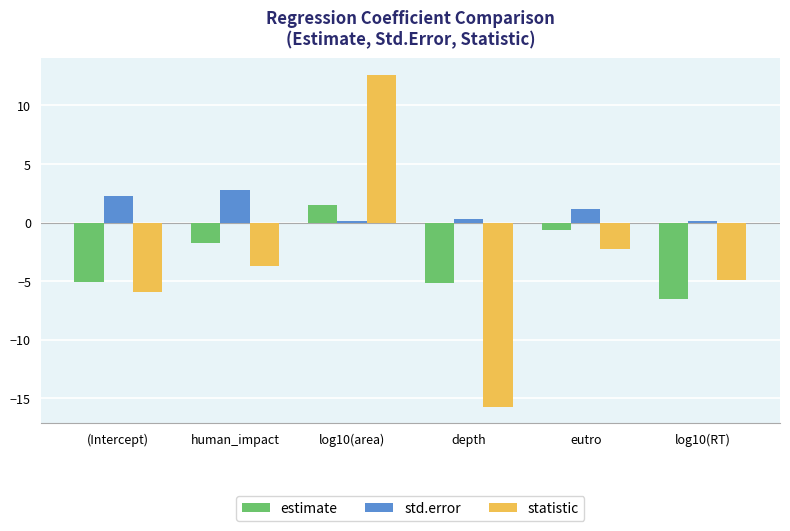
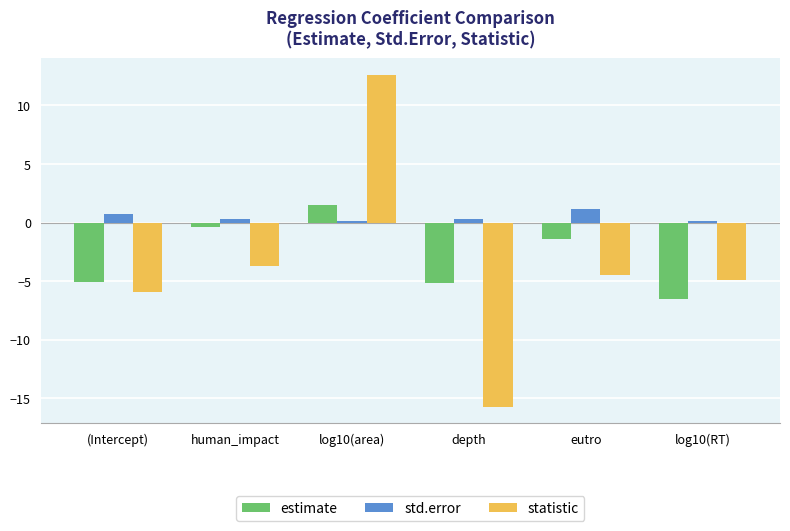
std.error, (Intercept): 2.3 -> 0.7
estimate, human_impact: -1.8 -> -0.4
std.error, human_impact: 2.8 -> 0.3
estimate, eutro: -0.6 -> -1.4
statistic, eutro: -2.3 -> -4.5
